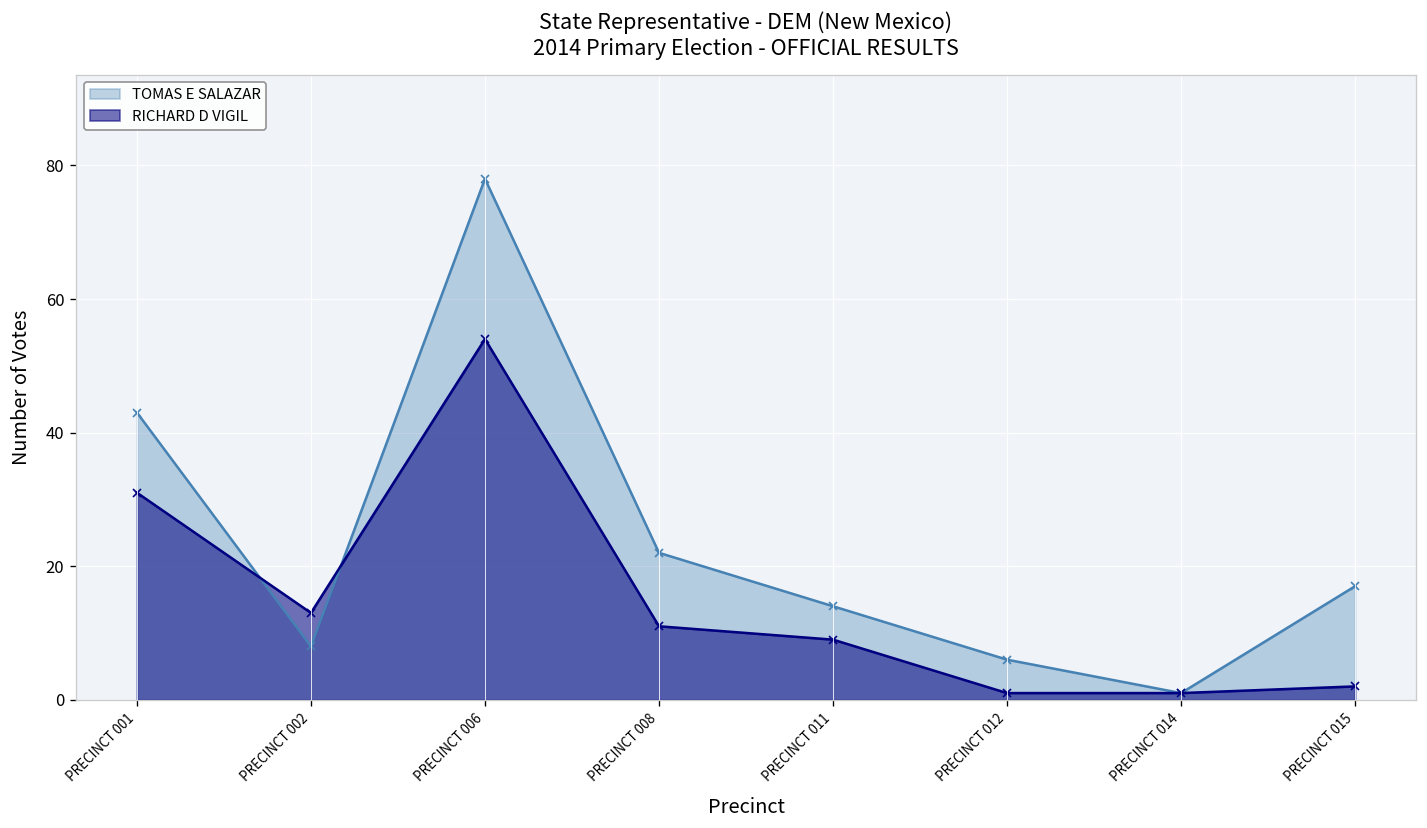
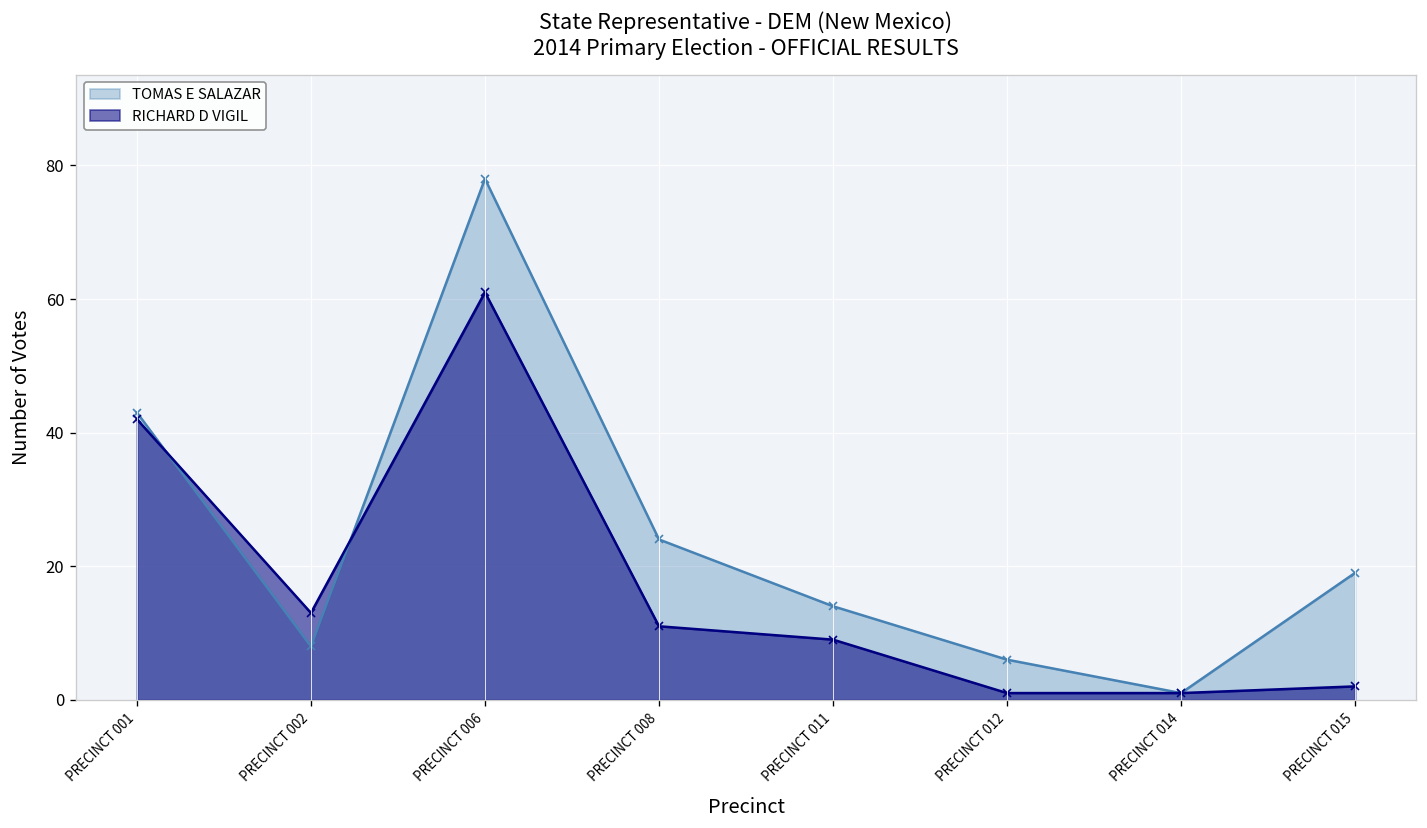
RICHARD D VIGIL, PRECINCT 001: 31 -> 42
RICHARD D VIGIL, PRECINCT 006: 54 -> 61
TOMAS E SALAZAR, PRECINCT 008: 22 -> 24
TOMAS E SALAZAR, PRECINCT 015: 17 -> 19
